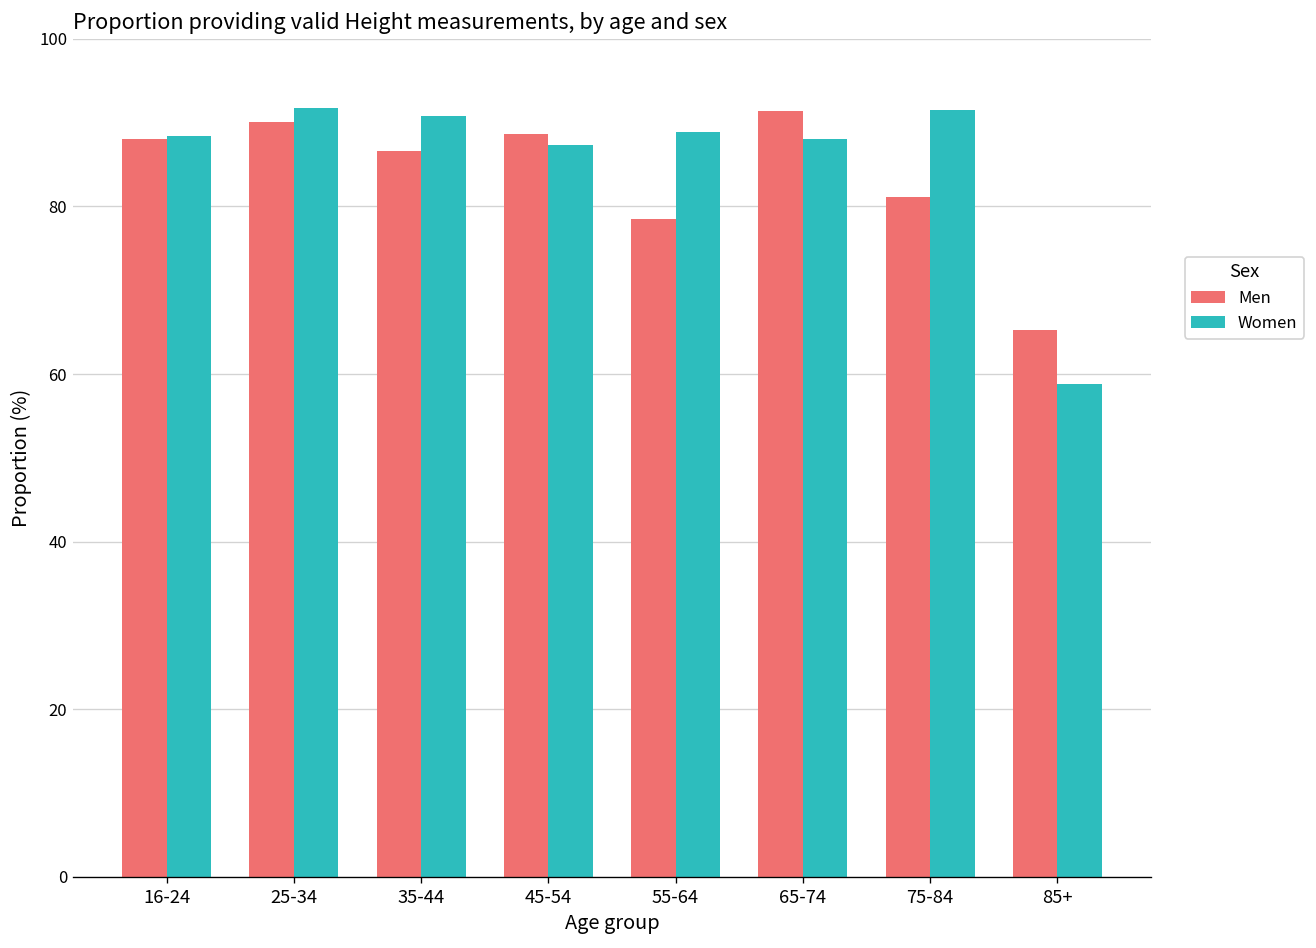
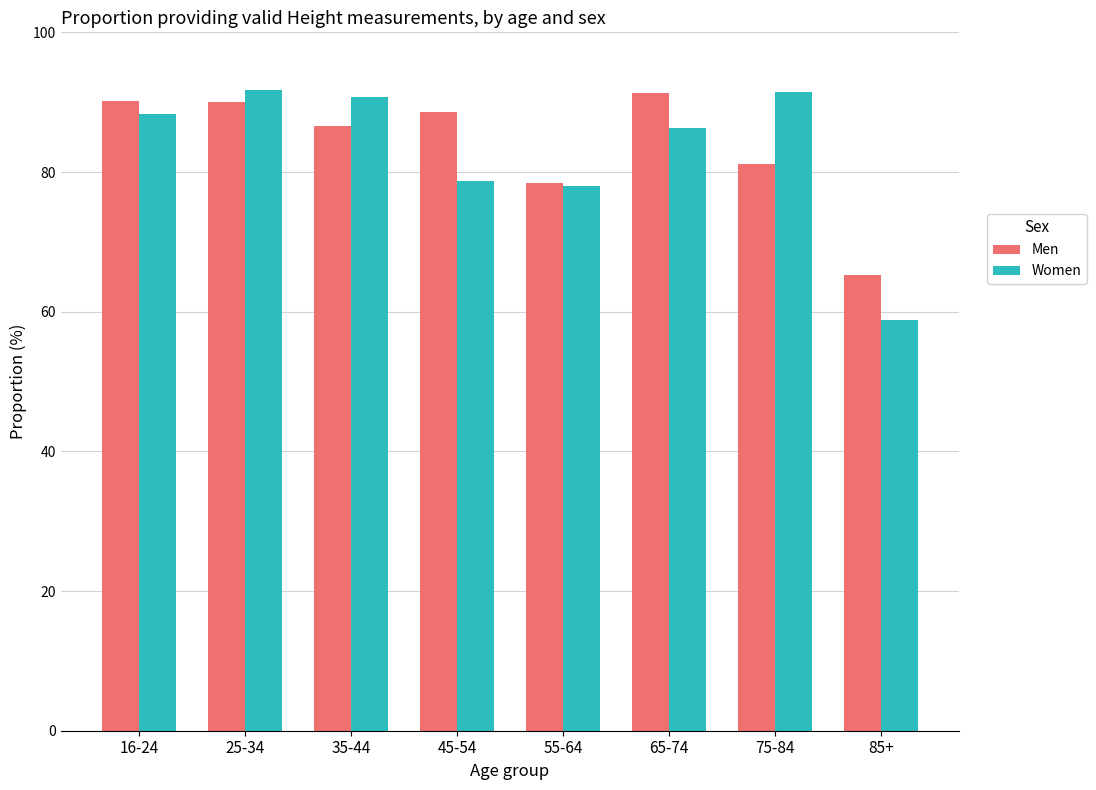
Men, 16-24: 88 -> 90
Women, 45-54: 87 -> 79
Women, 55-64: 89 -> 78
Women, 65-74: 88 -> 86
